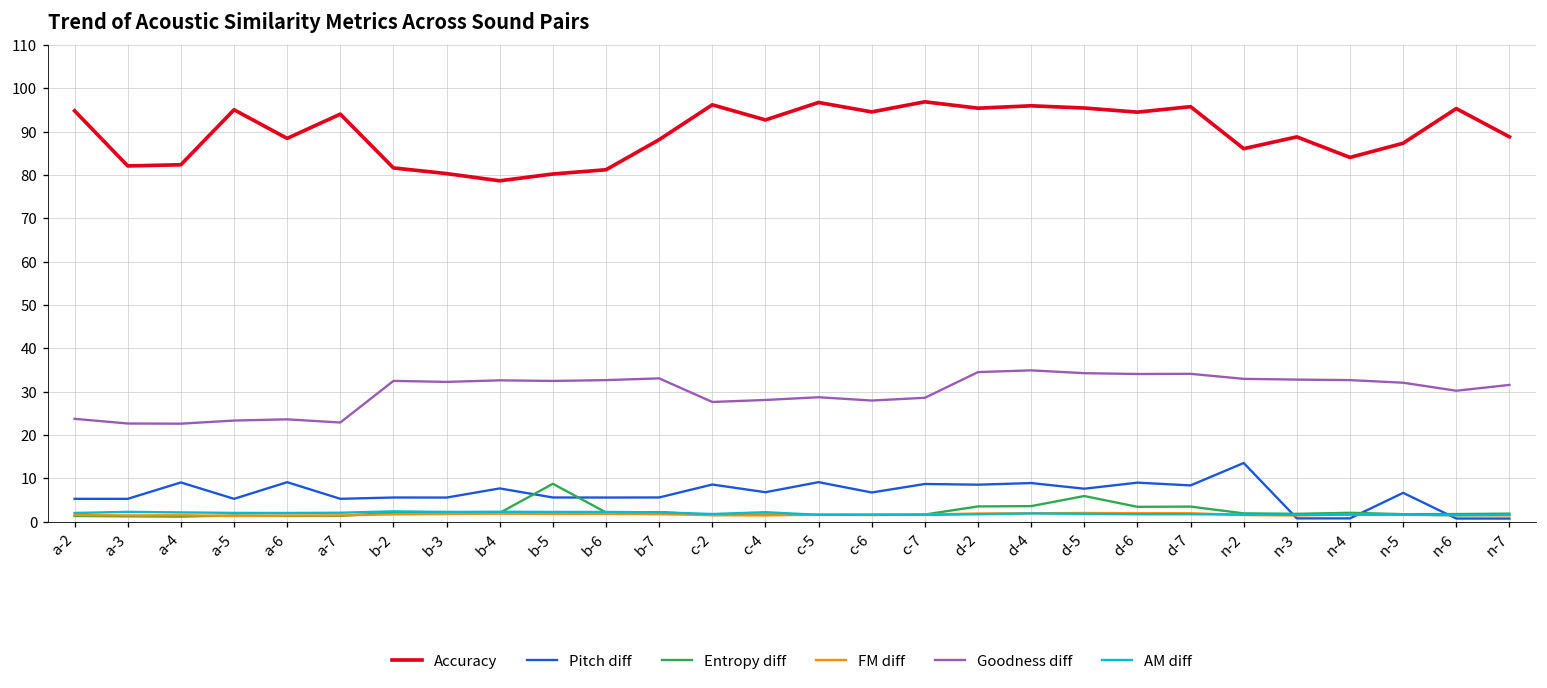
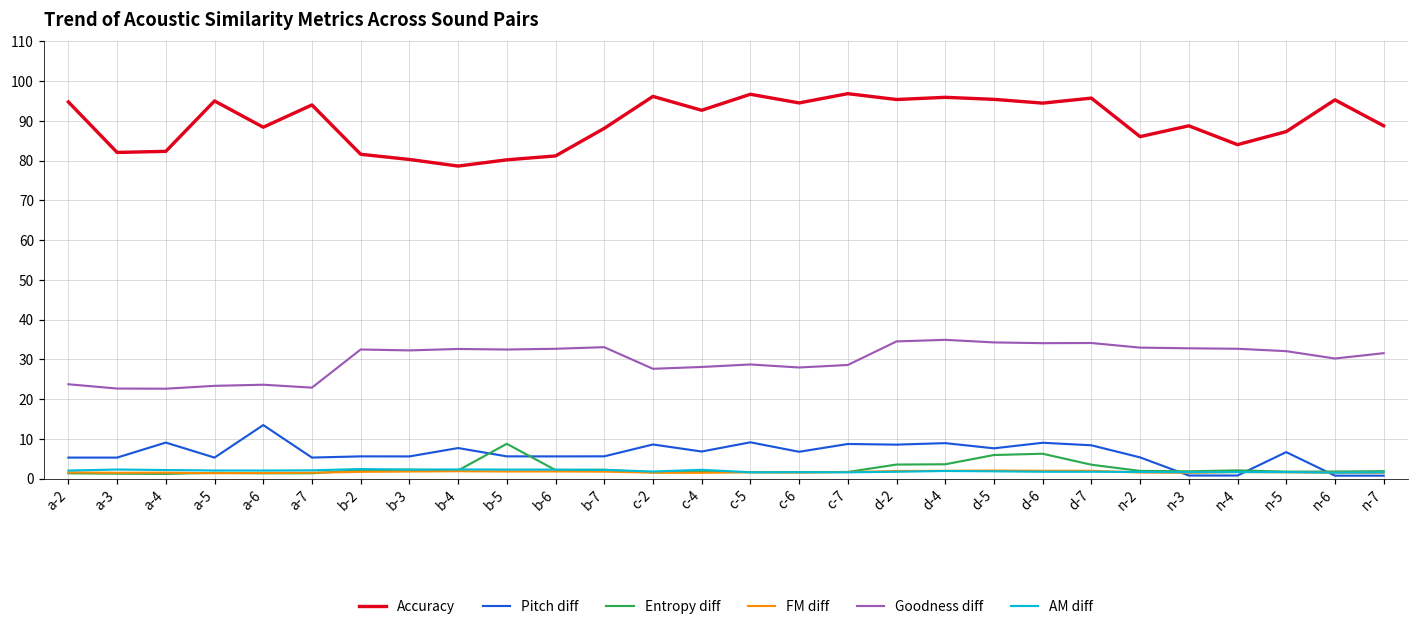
Pitch diff, a-6: 9 -> 13
Entropy diff, d-6: 3 -> 6
Pitch diff, n-2: 14 -> 5
